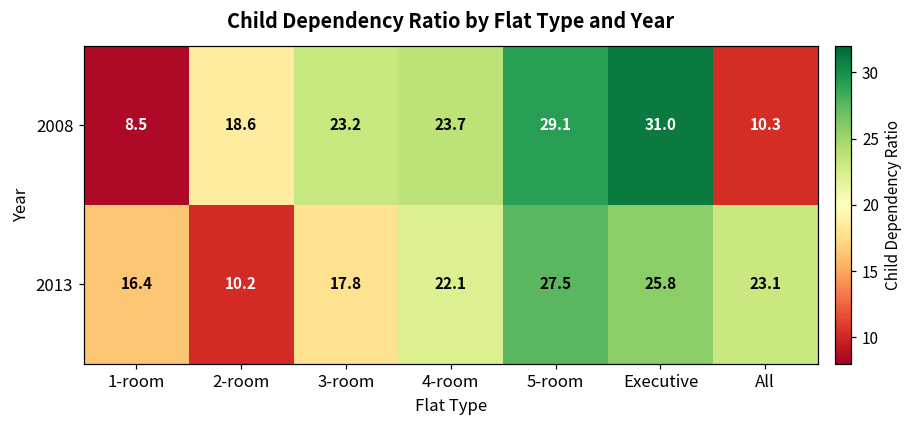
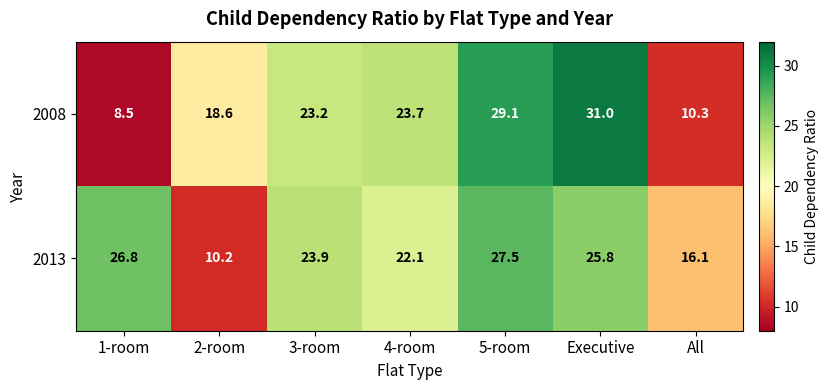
2013, 1-room: 16.4 -> 26.8
2013, 3-room: 17.8 -> 23.9
2013, All: 23.1 -> 16.1
